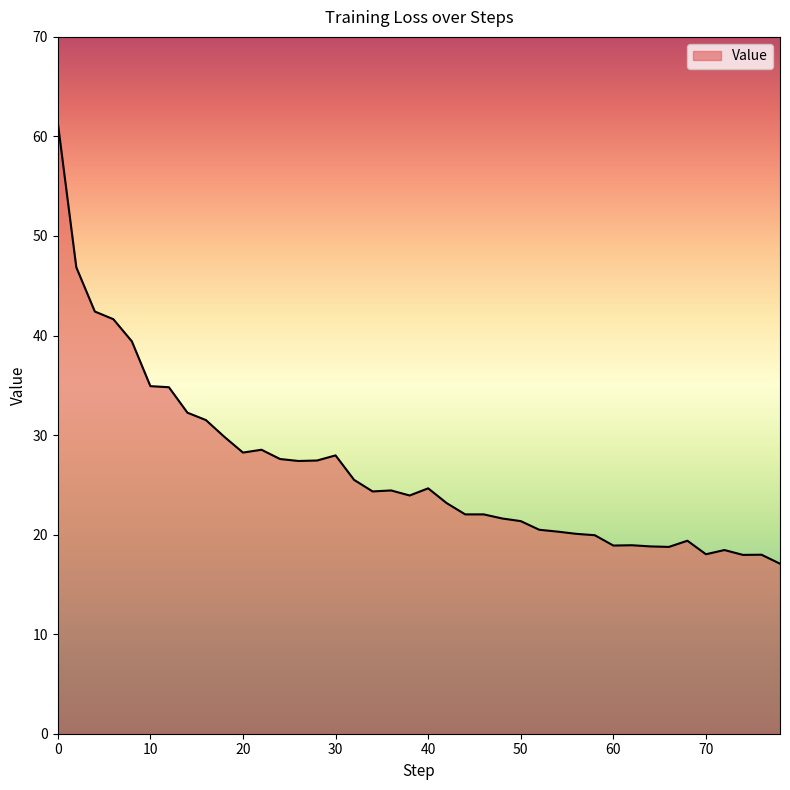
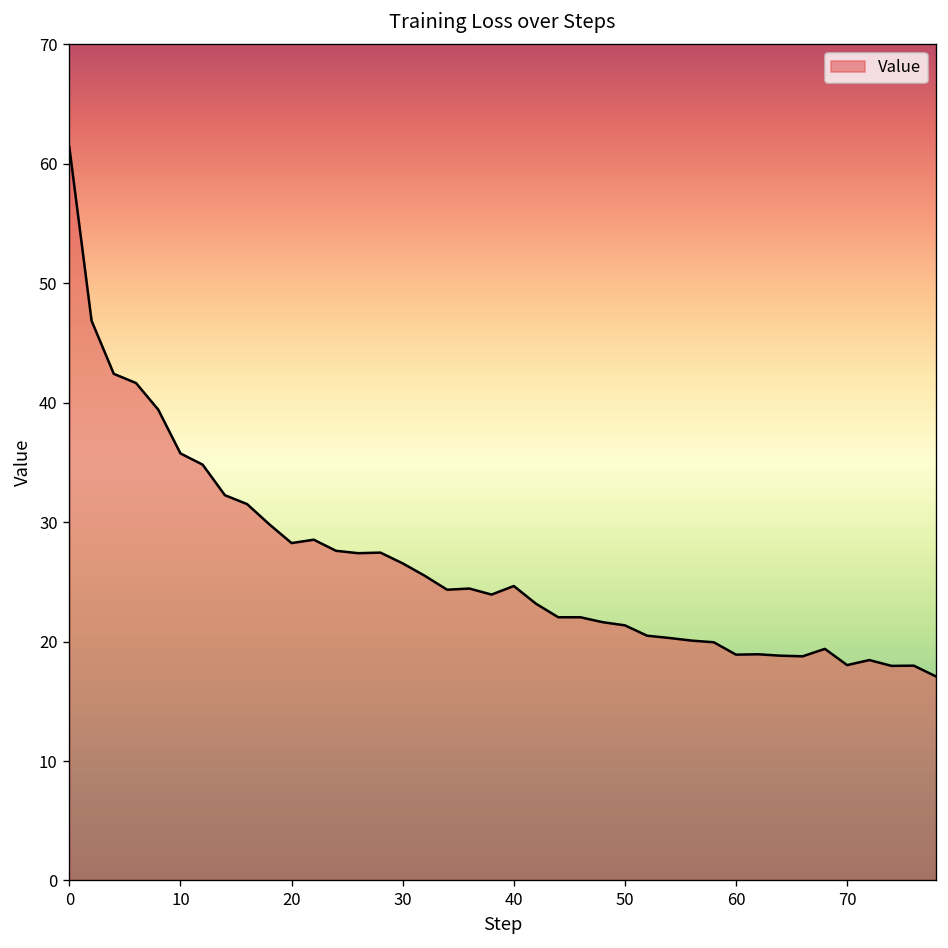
10: 35 -> 36
30: 28 -> 27
